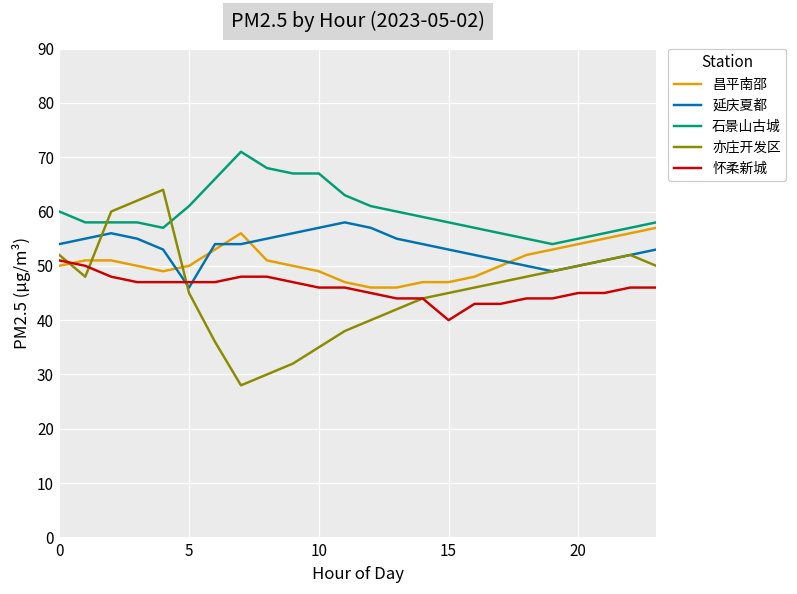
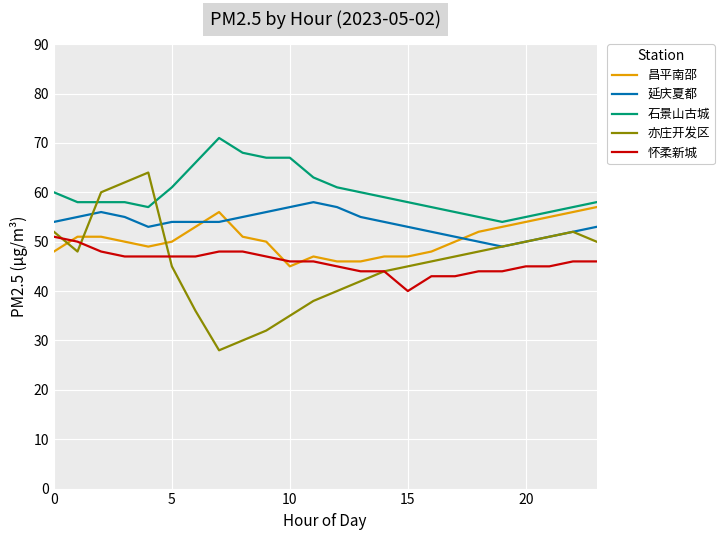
昌平南邵, 0: 50 -> 48
延庆夏都, 5: 46 -> 54
昌平南邵, 10: 49 -> 45
